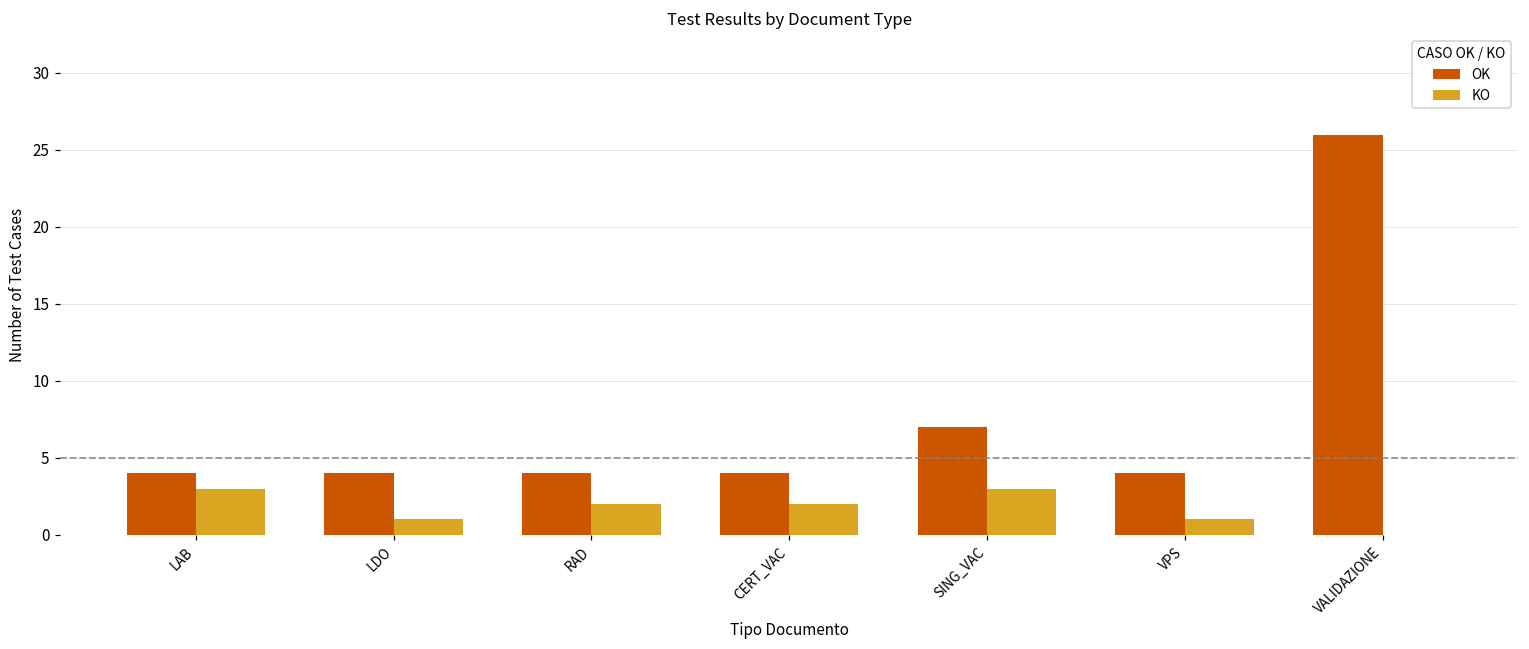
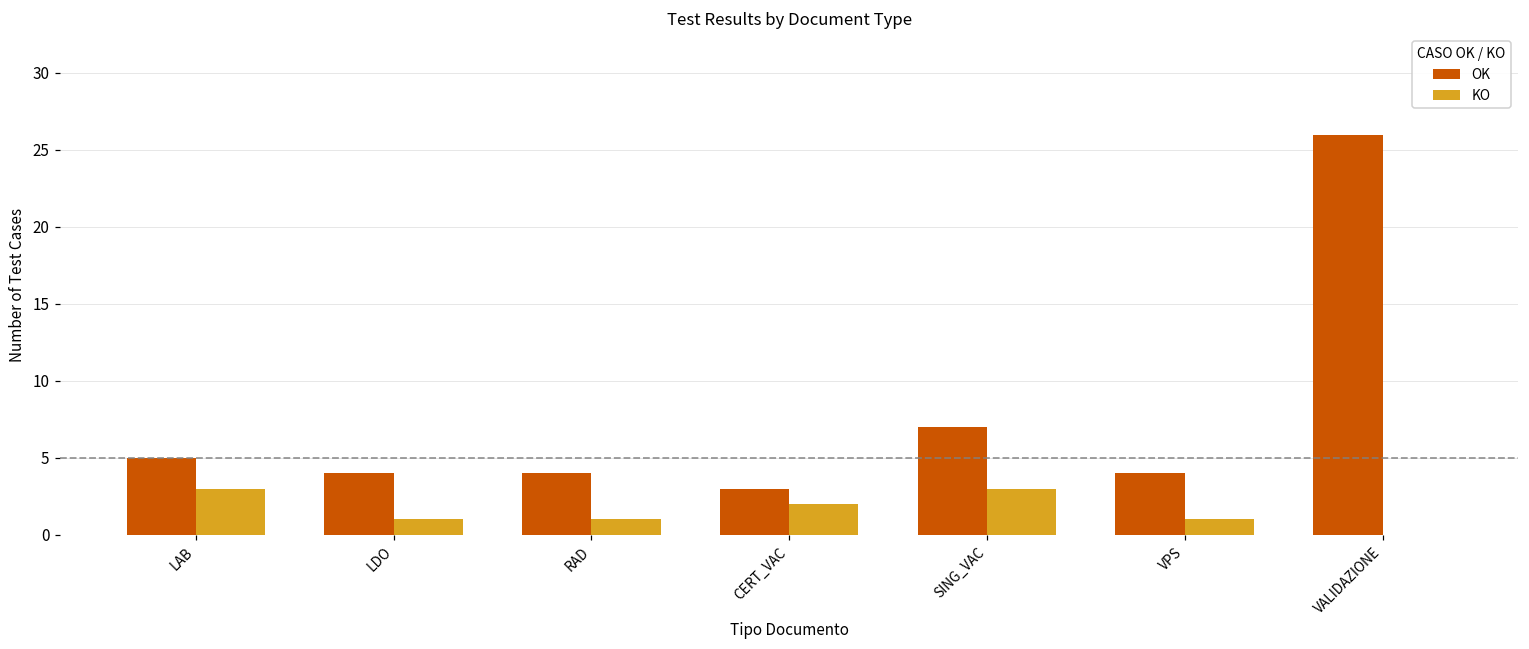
OK, LAB: 4 -> 5
KO, RAD: 2 -> 1
OK, CERT_VAC: 4 -> 3
